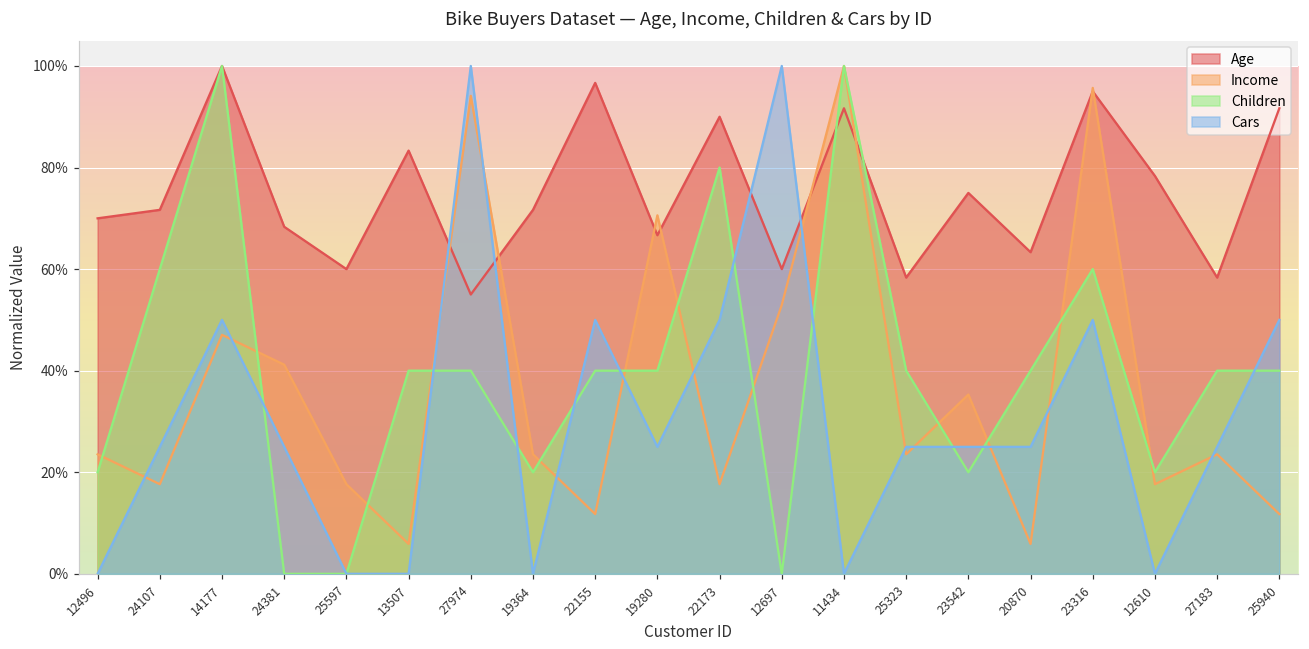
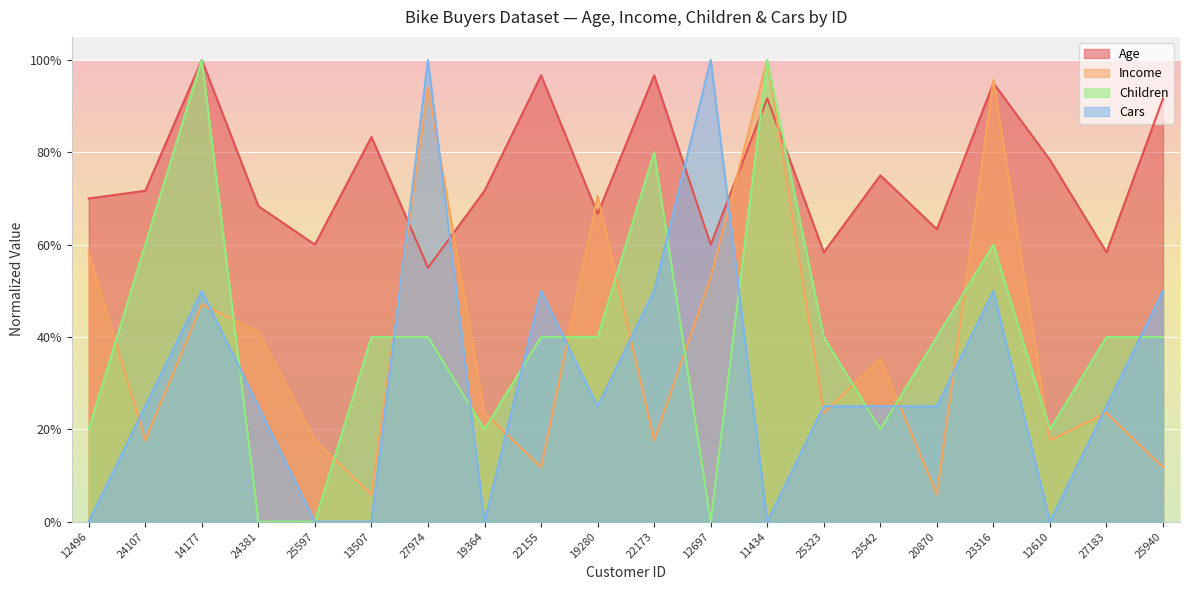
Income, 12496: 24% -> 58%
Age, 22173: 90% -> 97%
